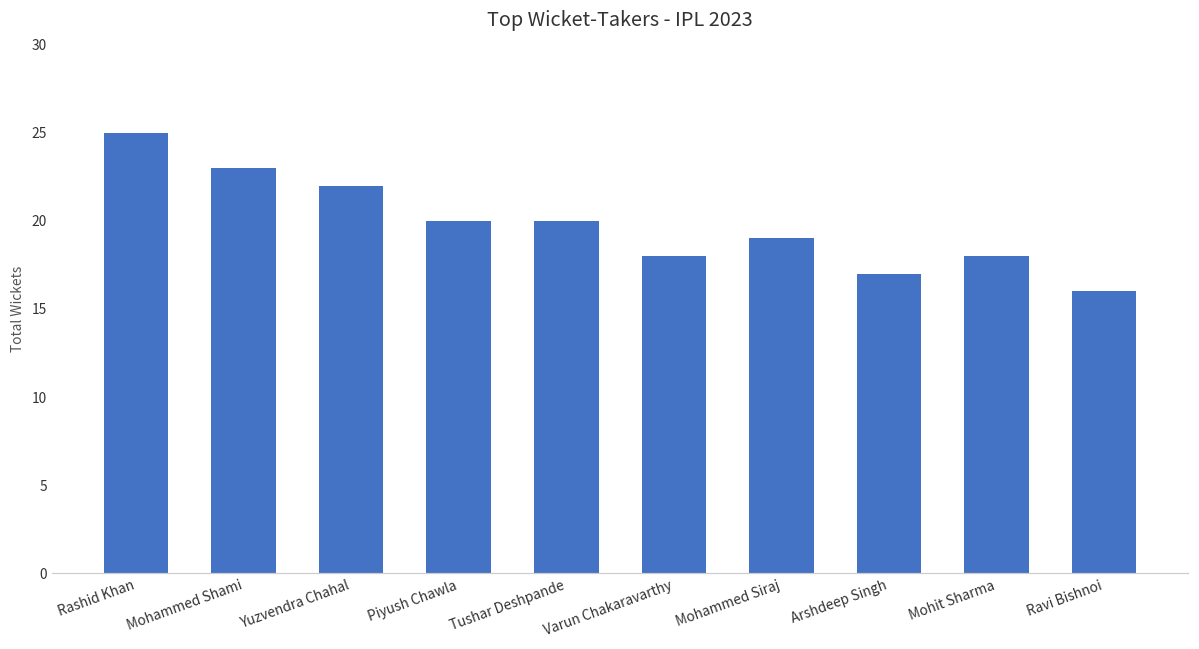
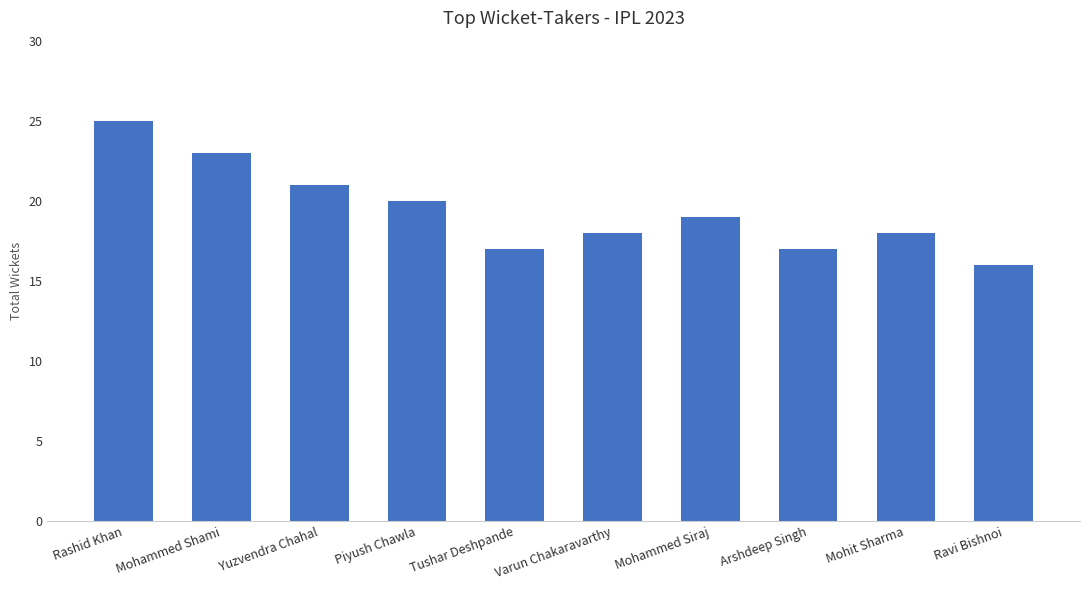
Yuzvendra Chahal: 22 -> 21
Tushar Deshpande: 20 -> 17
